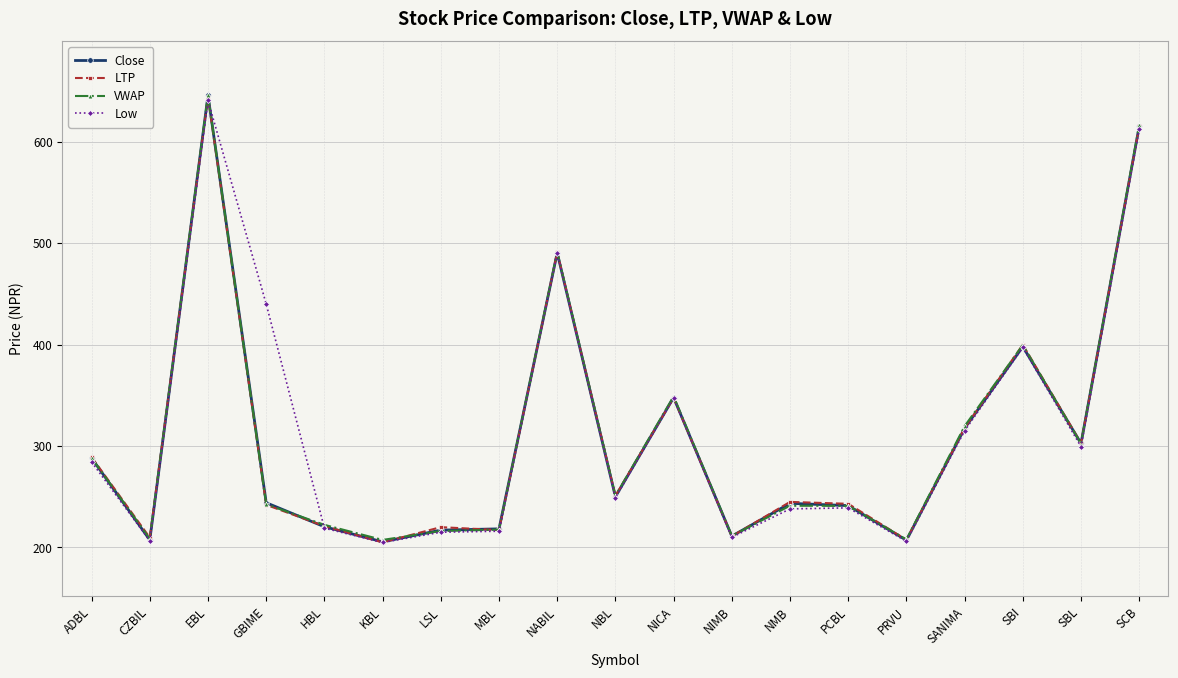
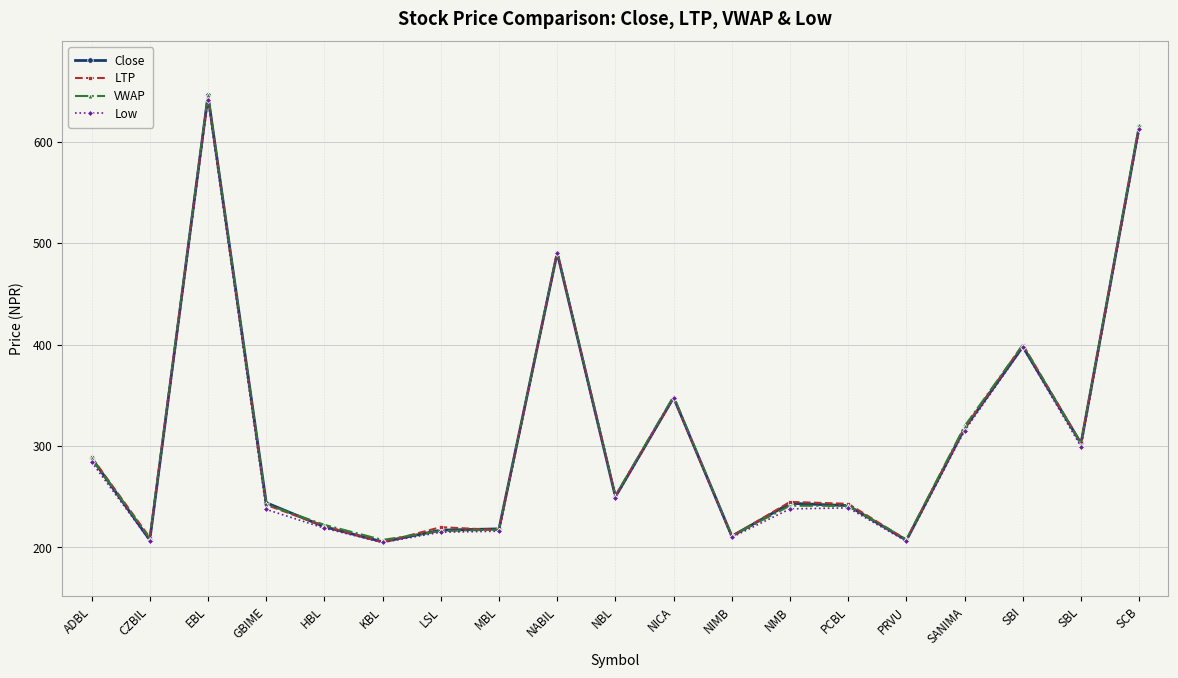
Low, GBIME: 440 -> 238
